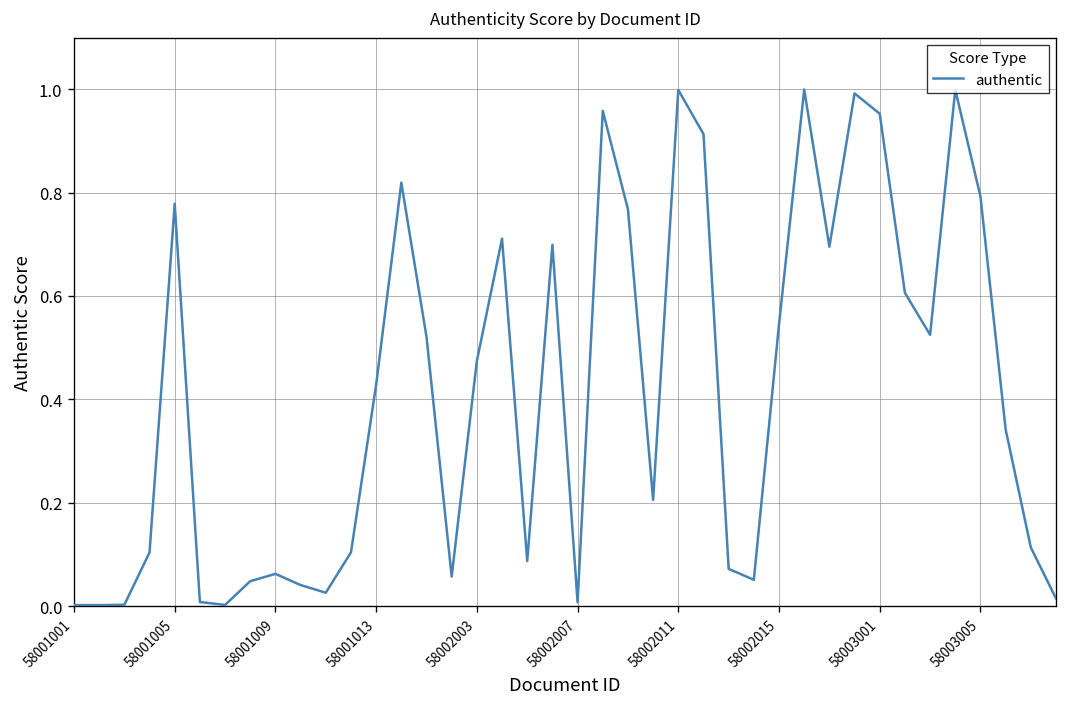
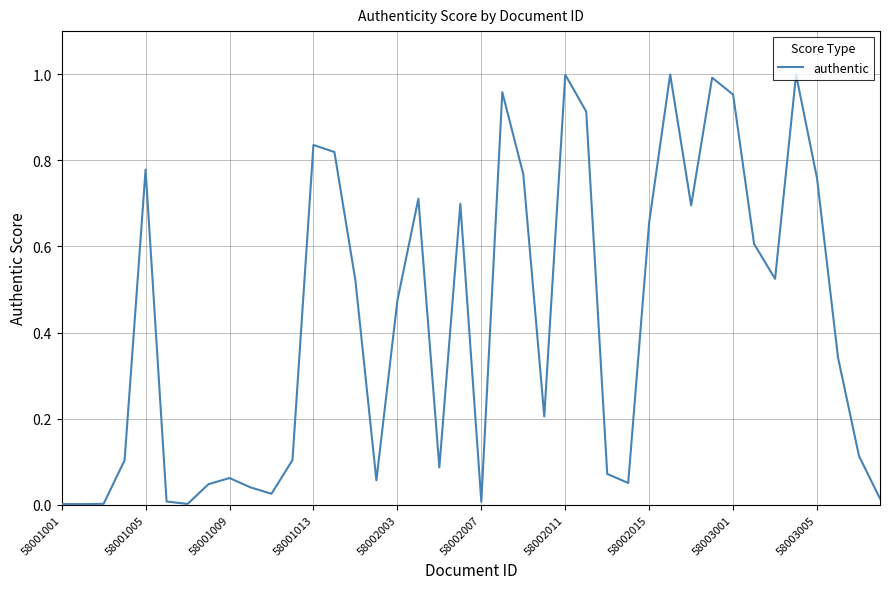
58001013: 0.43 -> 0.84
58002015: 0.55 -> 0.66
58003005: 0.79 -> 0.76
